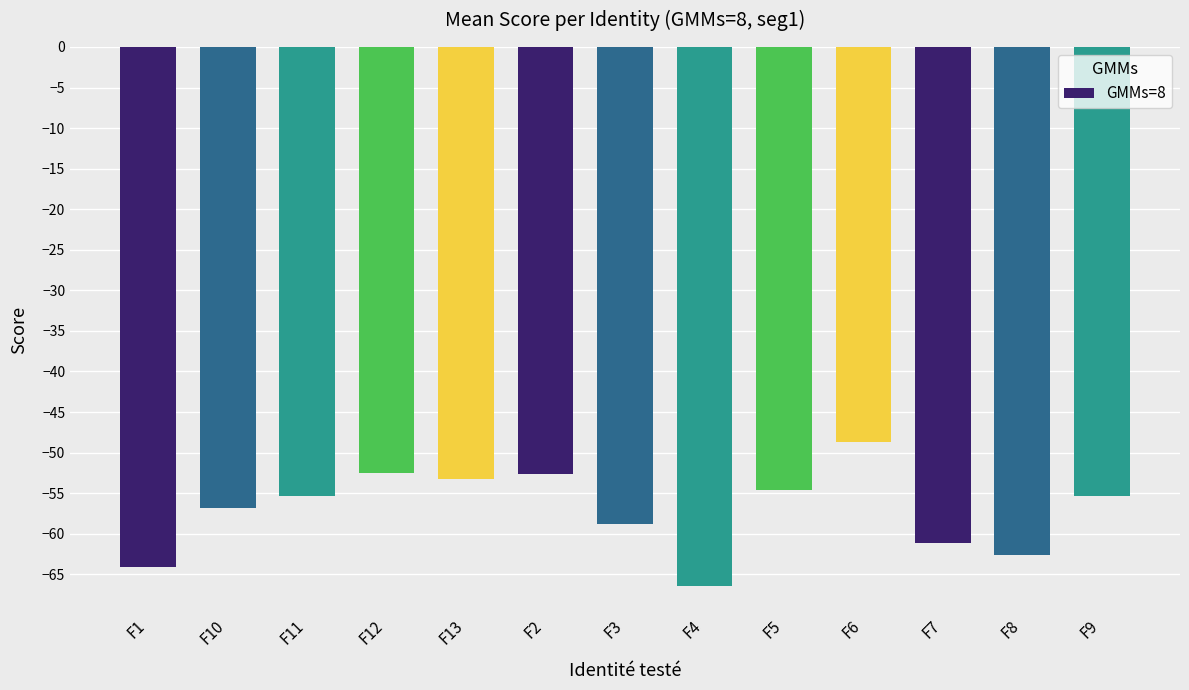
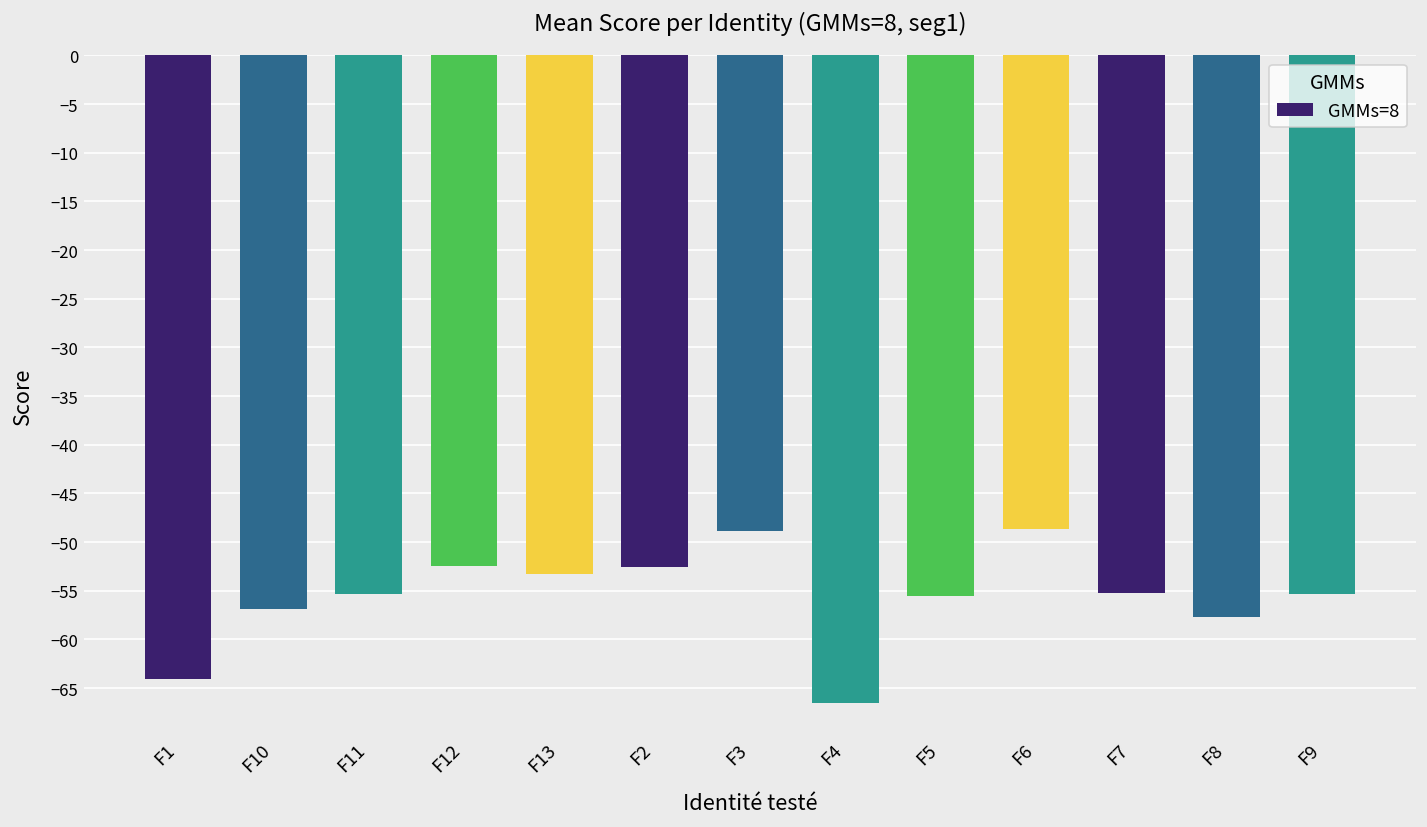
F3: -59 -> -49
F5: -55 -> -56
F7: -61 -> -55
F8: -63 -> -58
